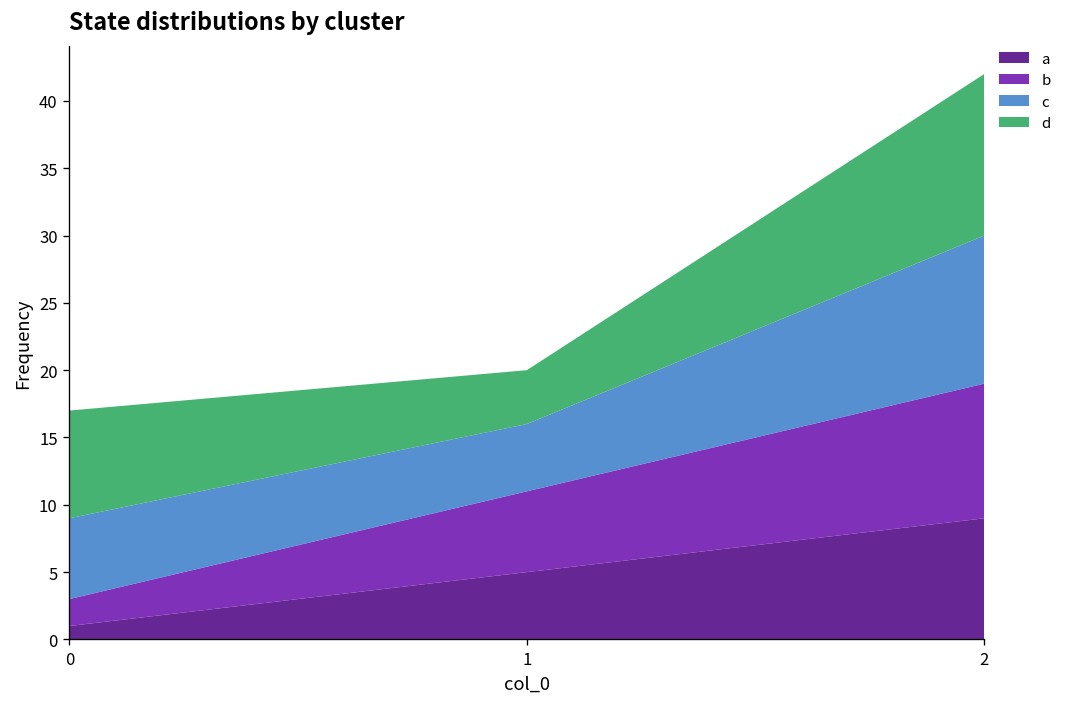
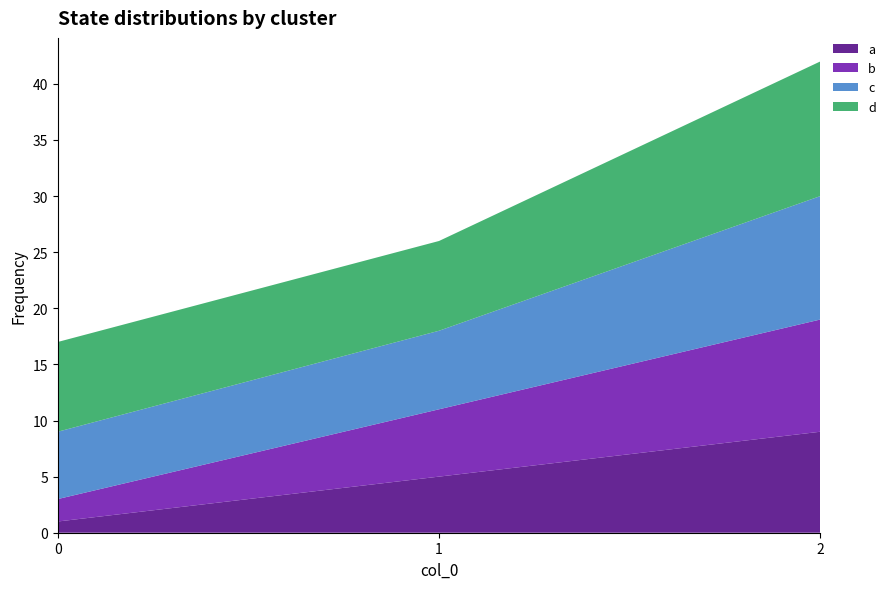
c, 1: 5 -> 7
d, 1: 4 -> 8
